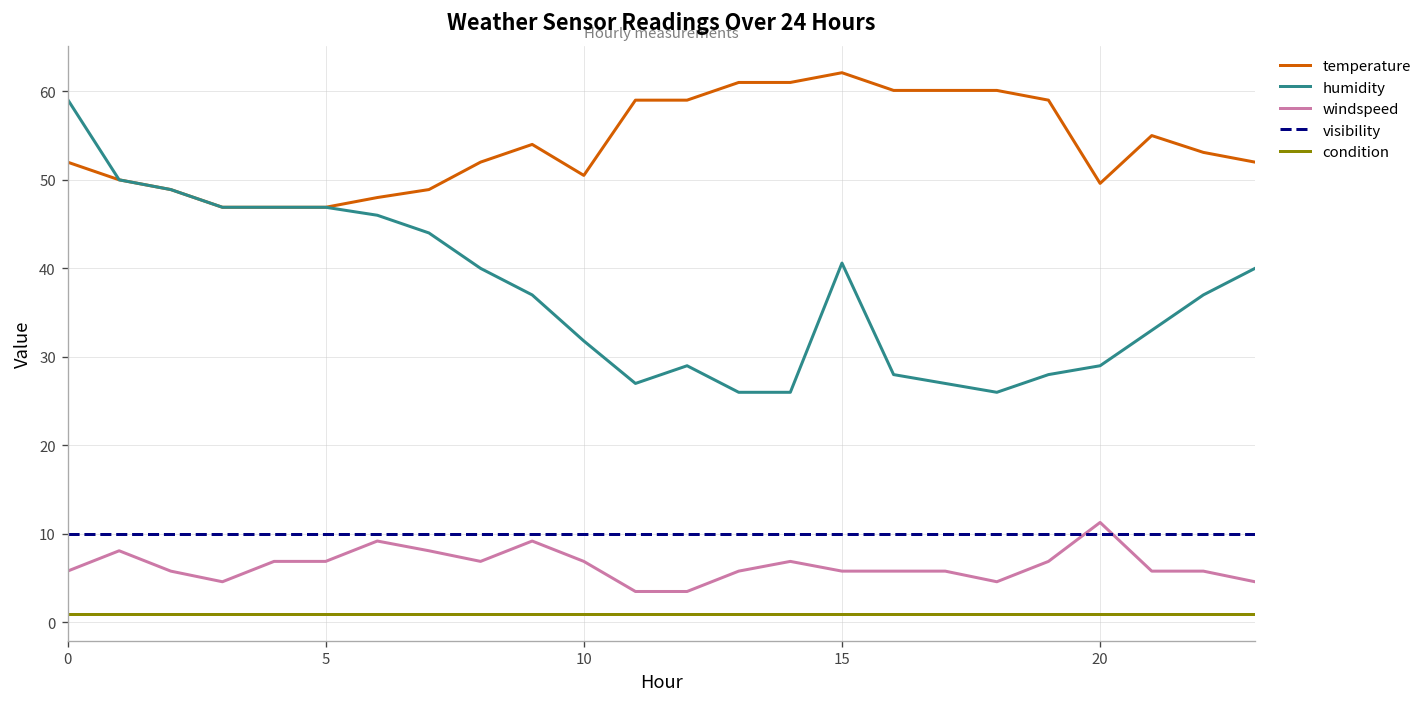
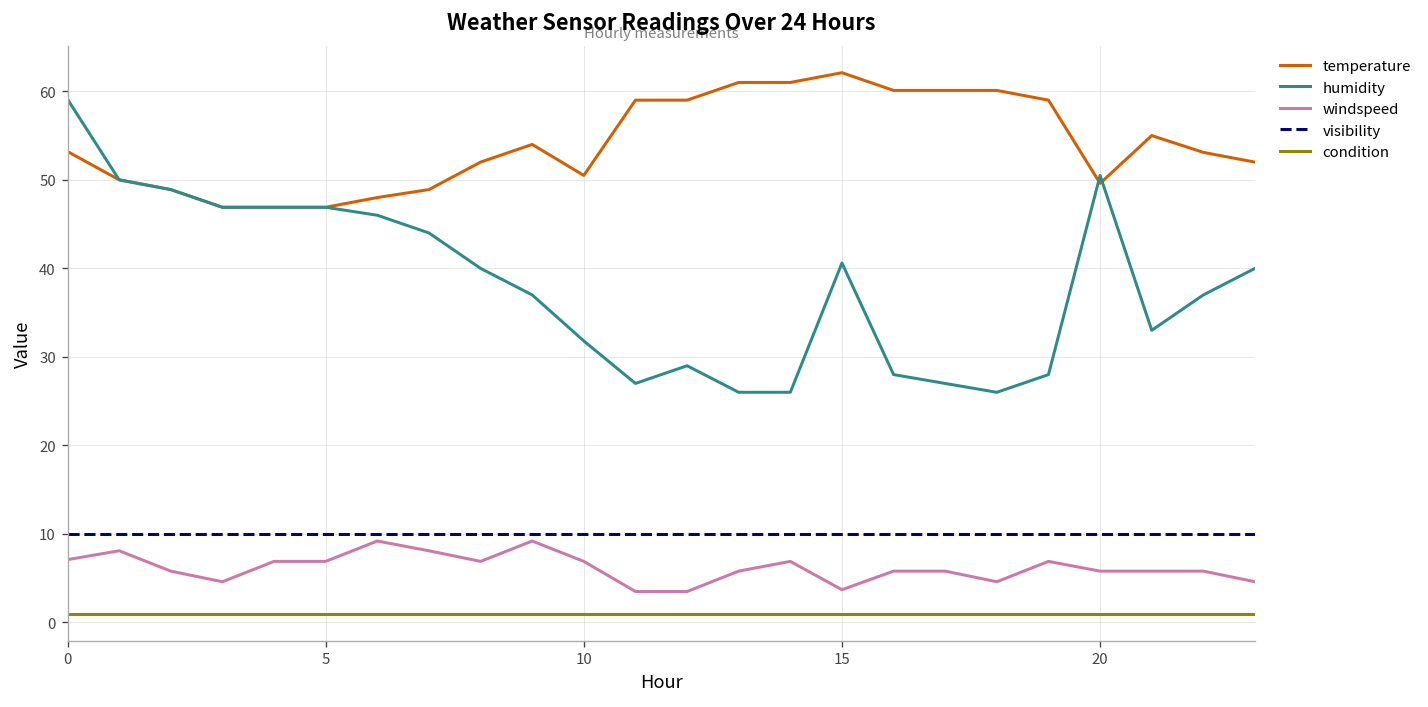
temperature, 0: 52 -> 53
windspeed, 0: 6 -> 7
windspeed, 15: 6 -> 4
humidity, 20: 29 -> 51
windspeed, 20: 11 -> 6
